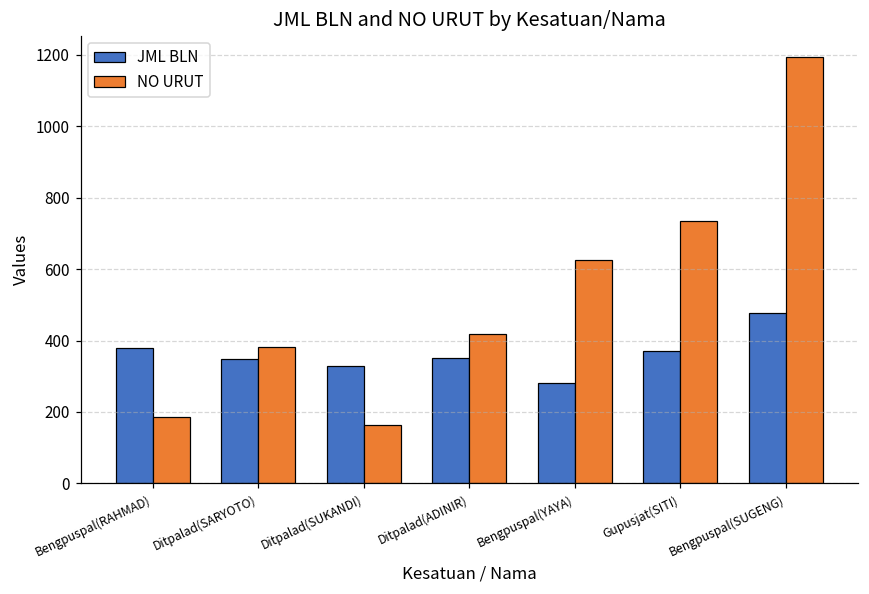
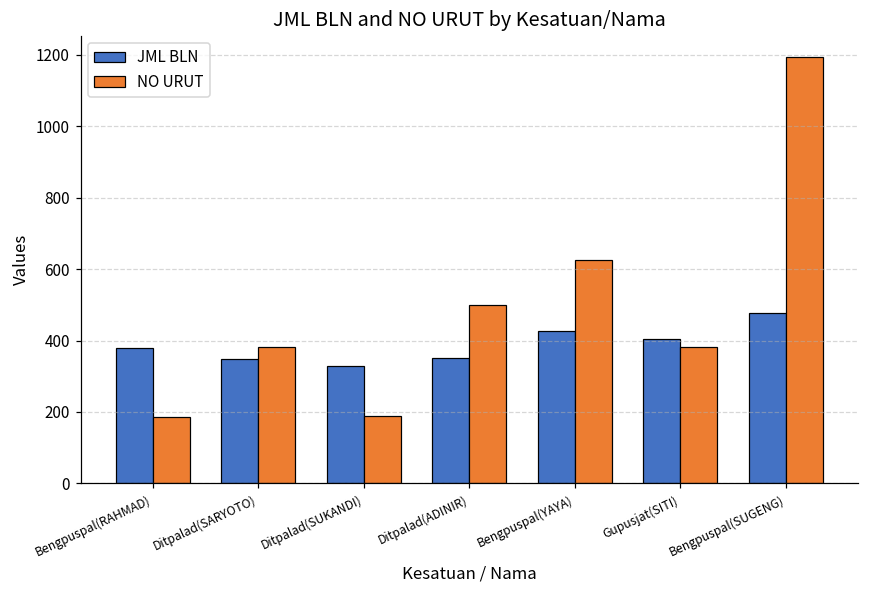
NO URUT, Ditpalad(SUKANDI): 160 -> 190
NO URUT, Ditpalad(ADINIR): 420 -> 500
JML BLN, Bengpuspal(YAYA): 280 -> 430
JML BLN, Gupusjat(SITI): 370 -> 400
NO URUT, Gupusjat(SITI): 730 -> 380
